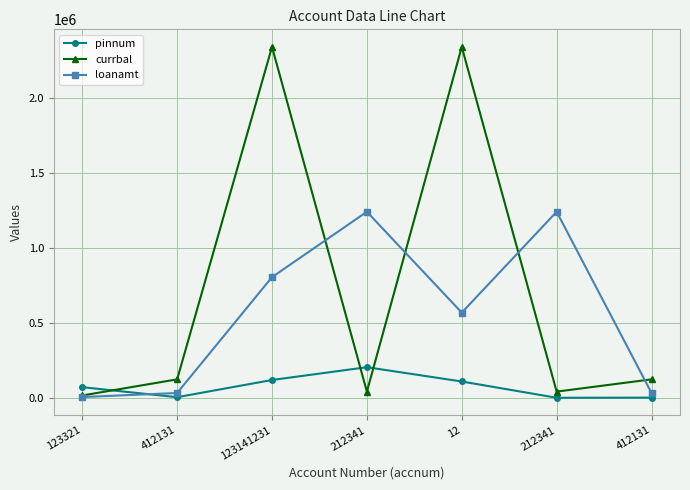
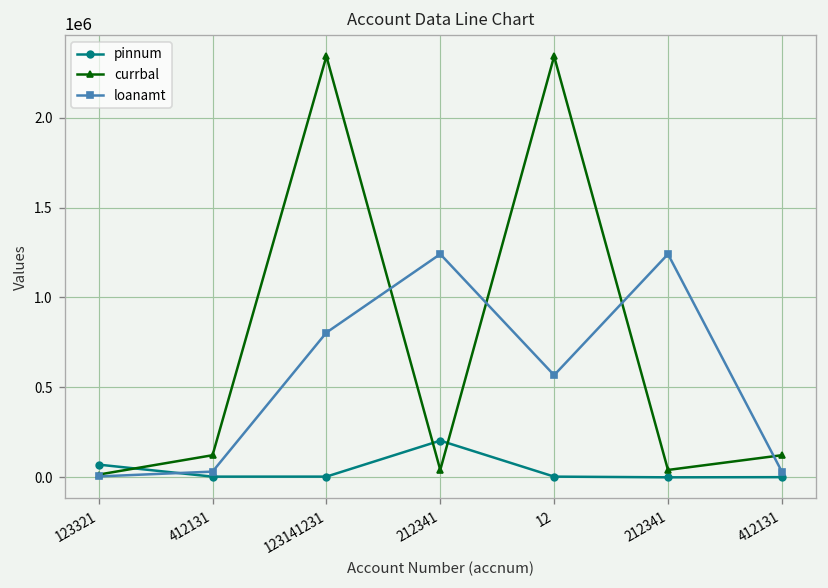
pinnum, 123141231: 120000 -> 0
pinnum, 12: 110000 -> 0
